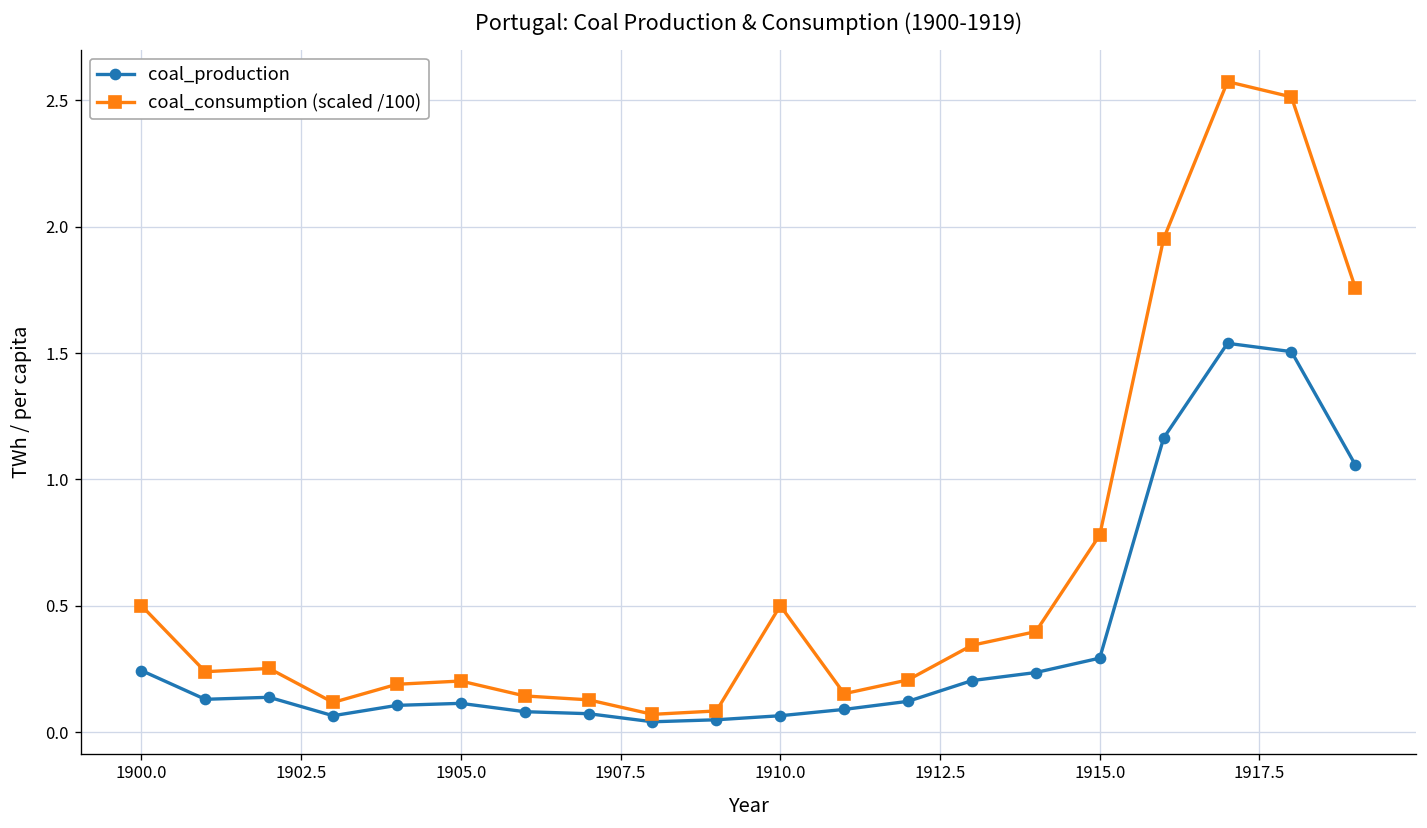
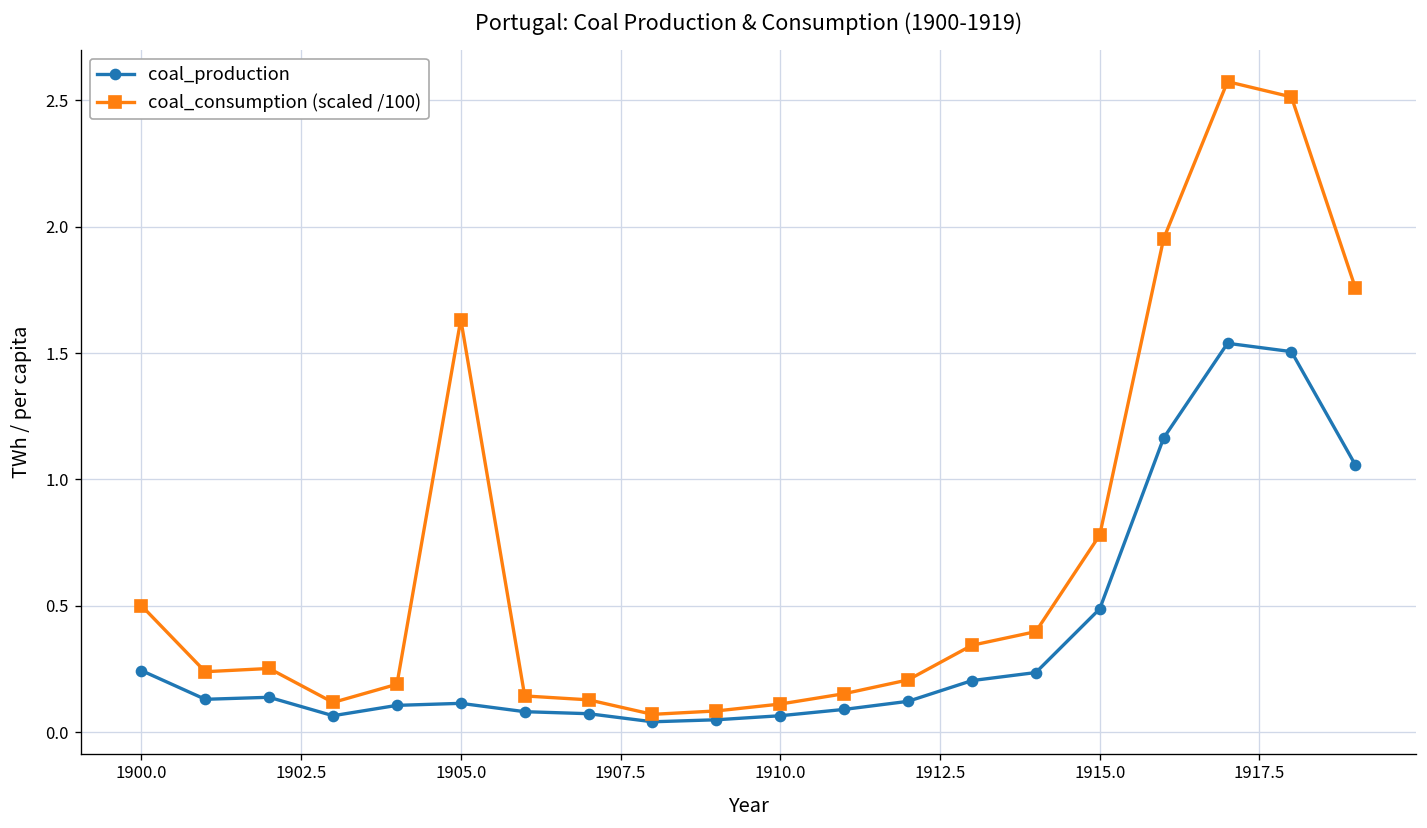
coal_consumption (scaled /100), 1905.0: 0.20 -> 1.63
coal_consumption (scaled /100), 1910.0: 0.50 -> 0.11
coal_production, 1915.0: 0.29 -> 0.49
